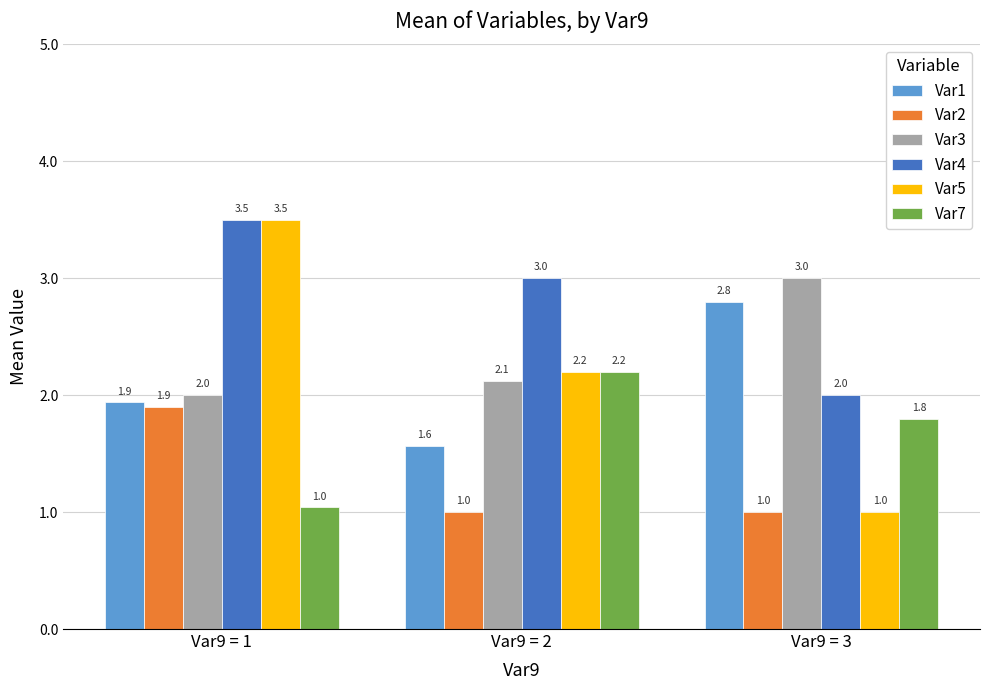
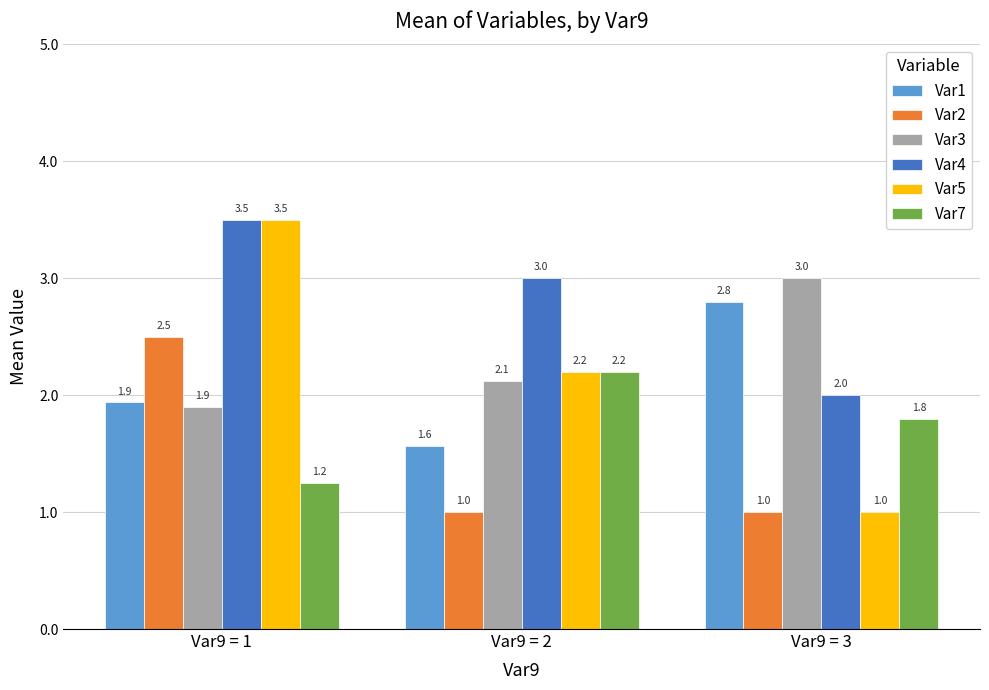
Var2, Var9 = 1: 1.9 -> 2.5
Var3, Var9 = 1: 2.0 -> 1.9
Var7, Var9 = 1: 1.0 -> 1.2
